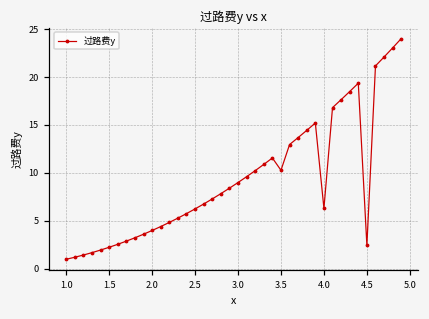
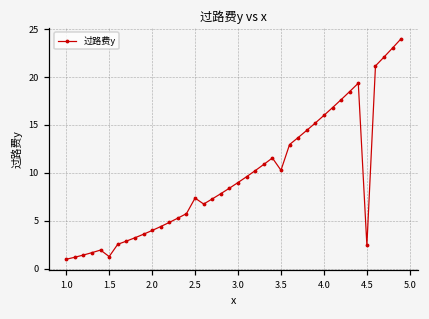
1.5: 2 -> 1
2.5: 6 -> 7
4.0: 6 -> 16
